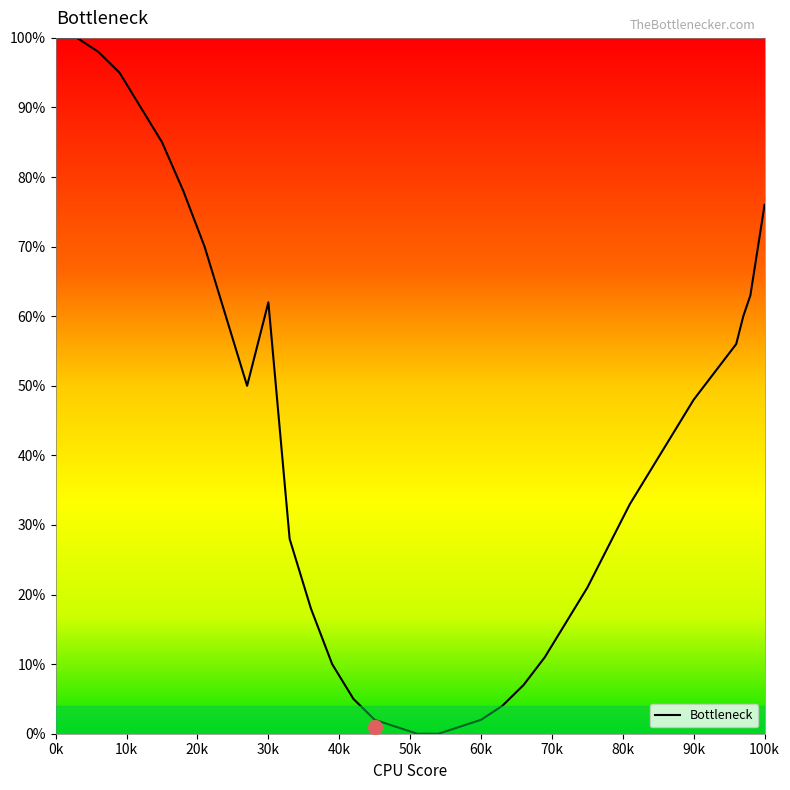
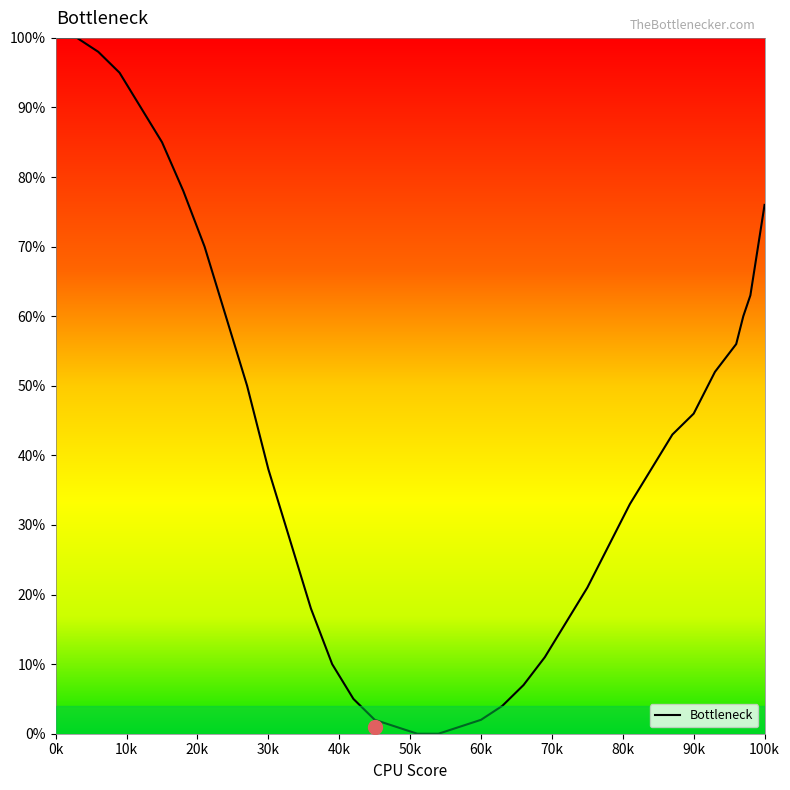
Bottleneck, 30k: 62% -> 38%
Bottleneck, 90k: 48% -> 46%
